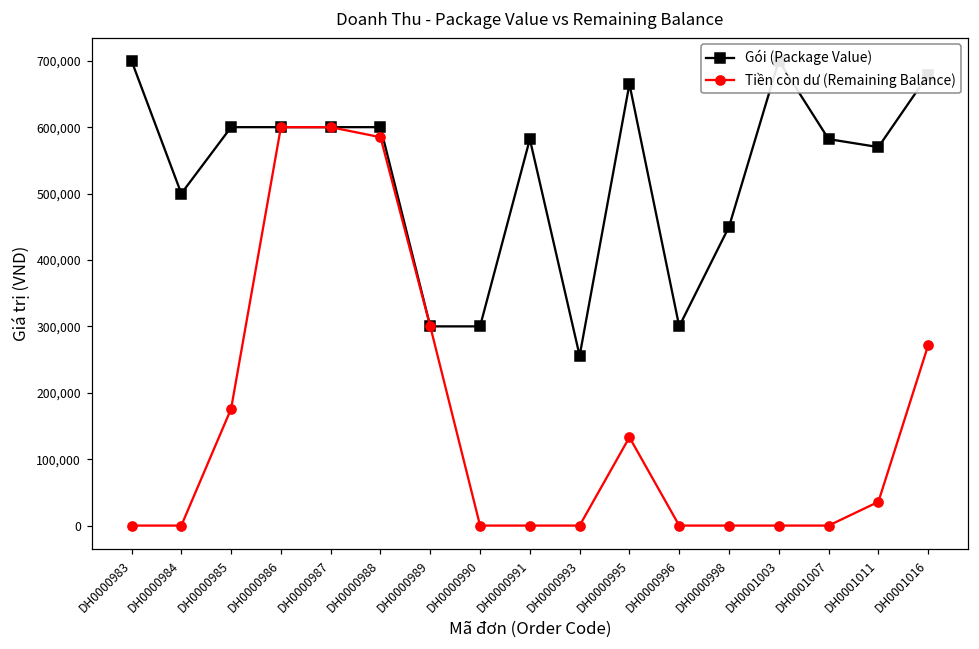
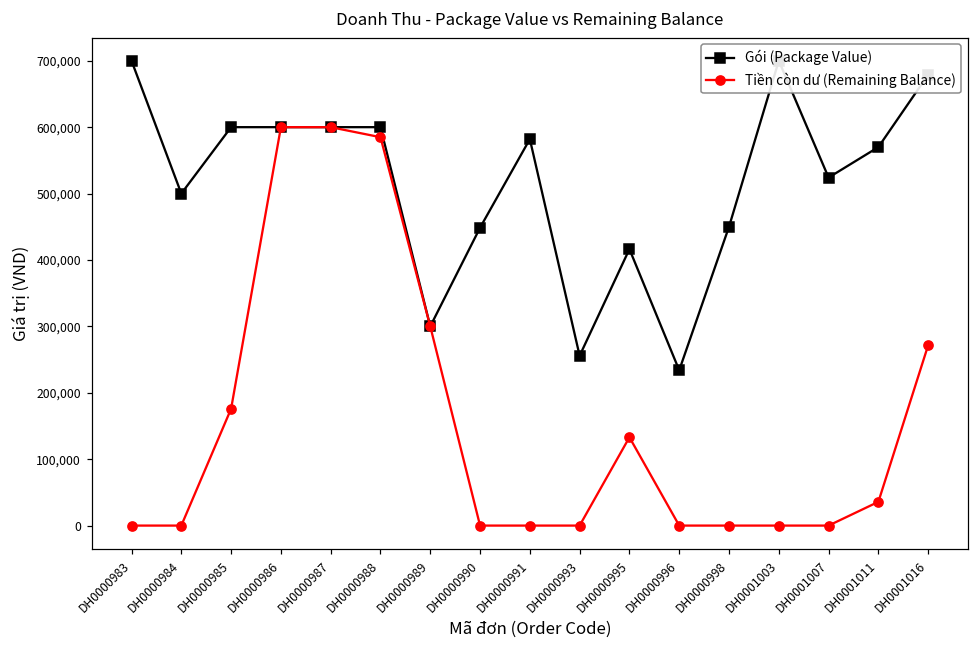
Gói (Package Value), DH0000990: 300,000 -> 450,000
Gói (Package Value), DH0000995: 670,000 -> 420,000
Gói (Package Value), DH0000996: 300,000 -> 230,000
Gói (Package Value), DH0001007: 580,000 -> 520,000
